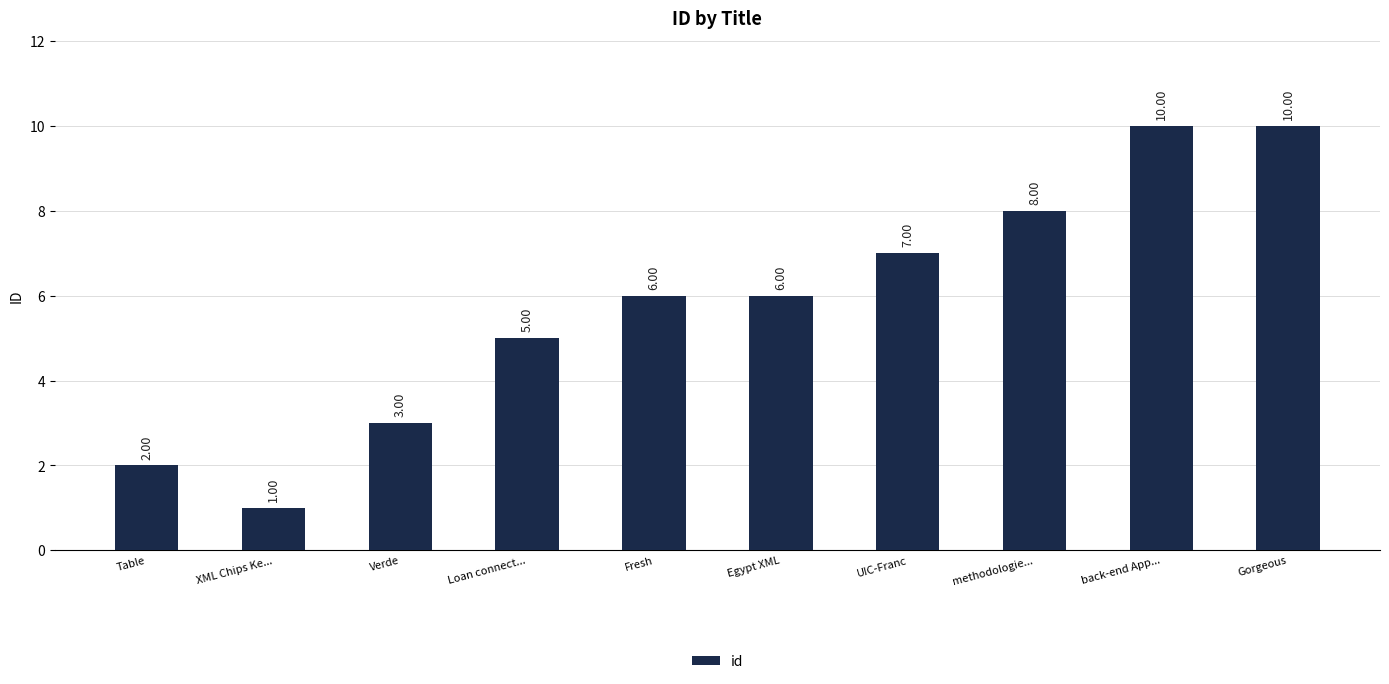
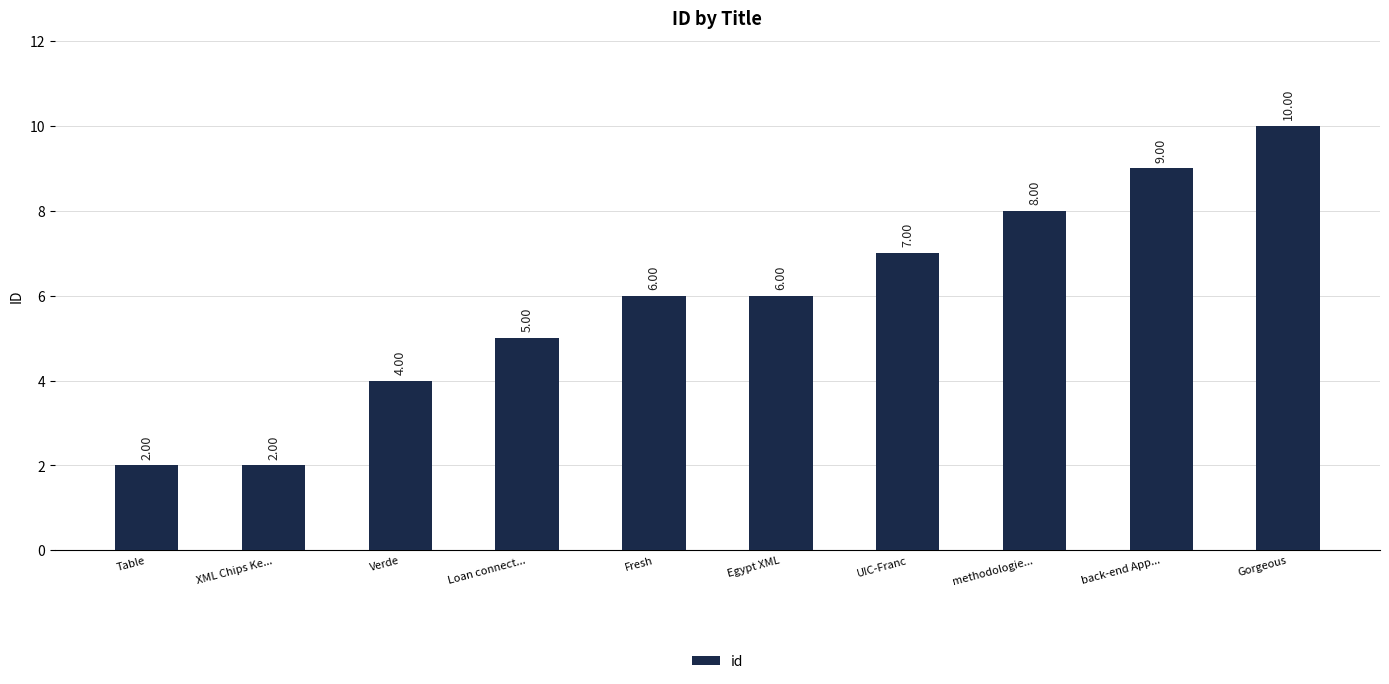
XML Chips Ke...: 1.00 -> 2.00
Verde: 3.00 -> 4.00
back-end App...: 10.00 -> 9.00
